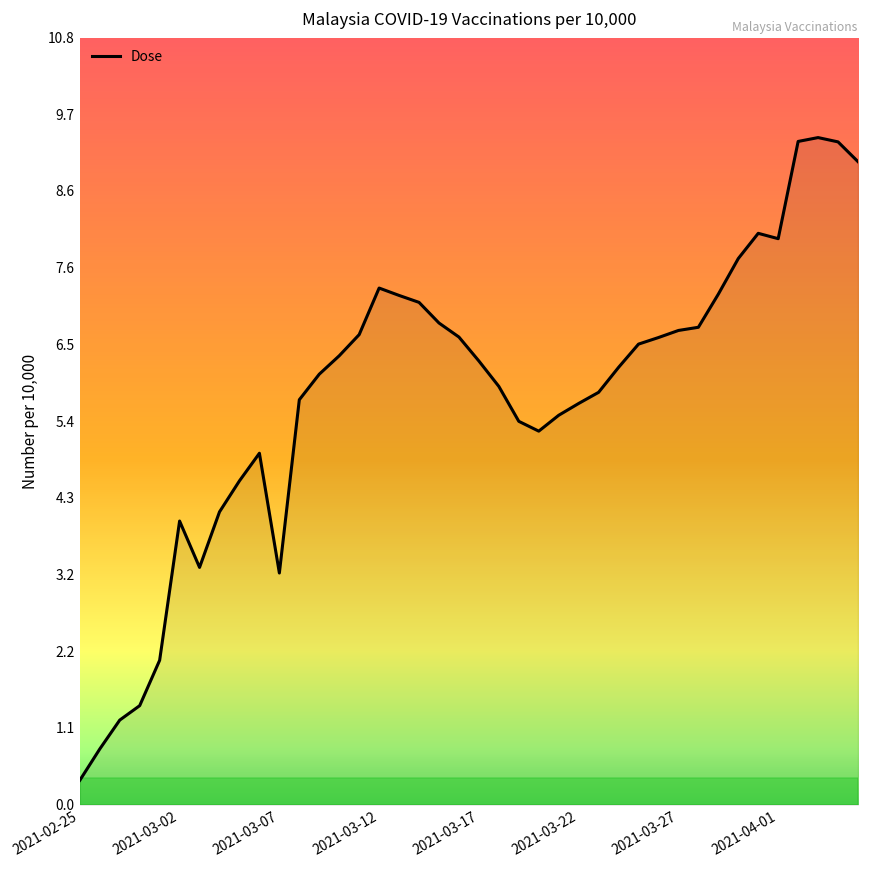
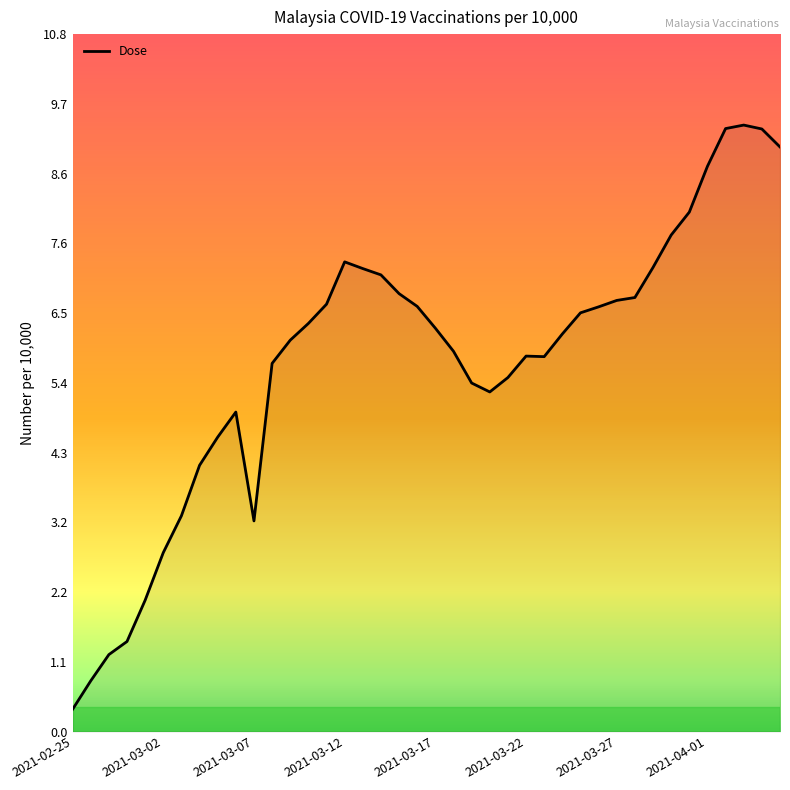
2021-03-02: 4.0 -> 2.8
2021-03-22: 5.6 -> 5.8
2021-04-01: 8.0 -> 8.8
